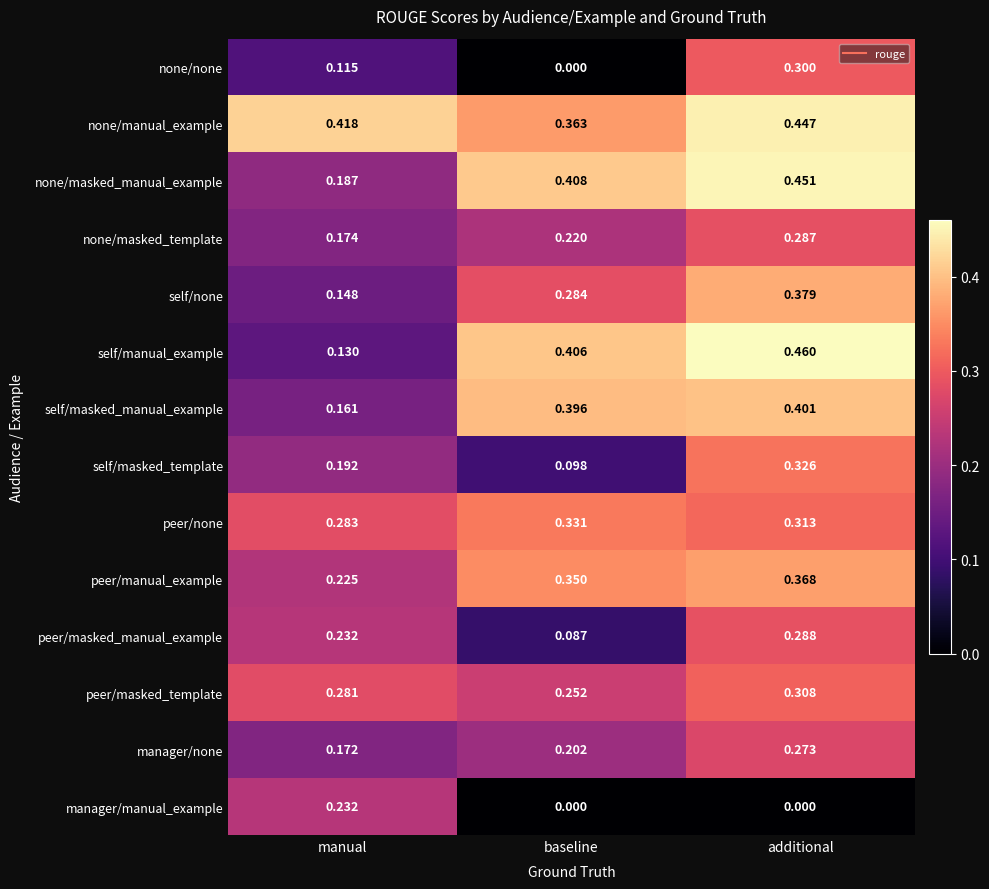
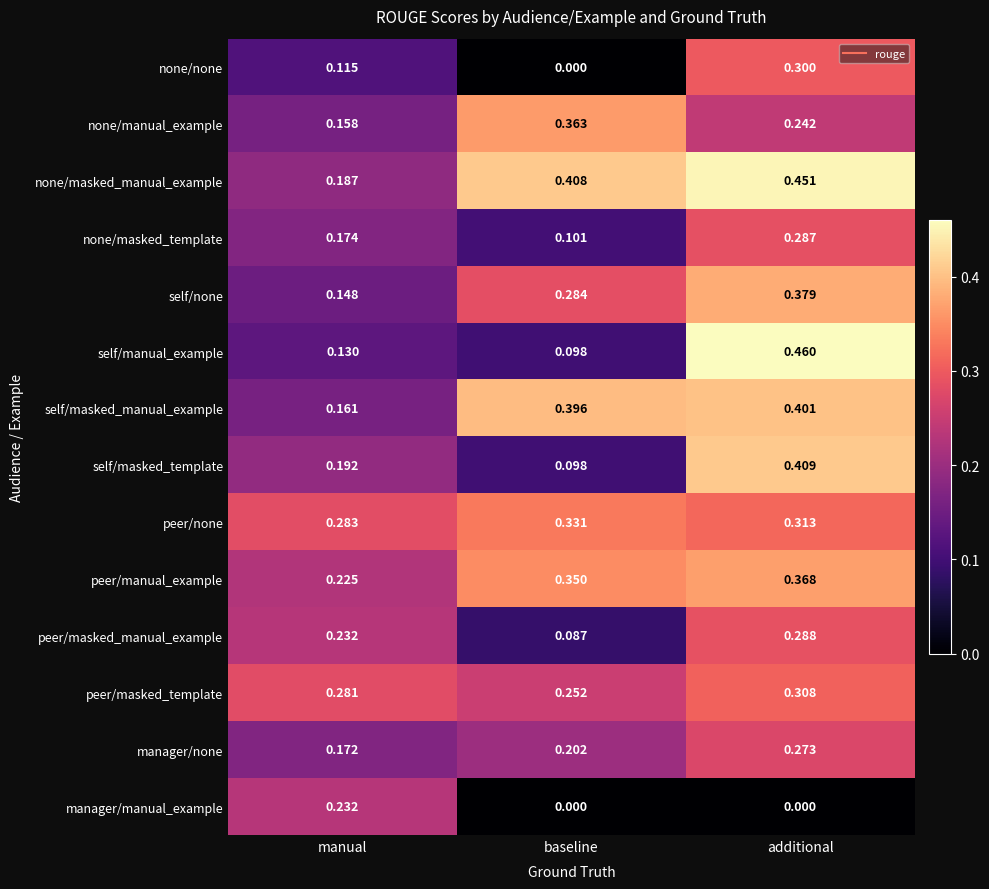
none/manual_example, manual: 0.418 -> 0.158
none/manual_example, additional: 0.447 -> 0.242
none/masked_template, baseline: 0.220 -> 0.101
self/manual_example, baseline: 0.406 -> 0.098
self/masked_template, additional: 0.326 -> 0.409
